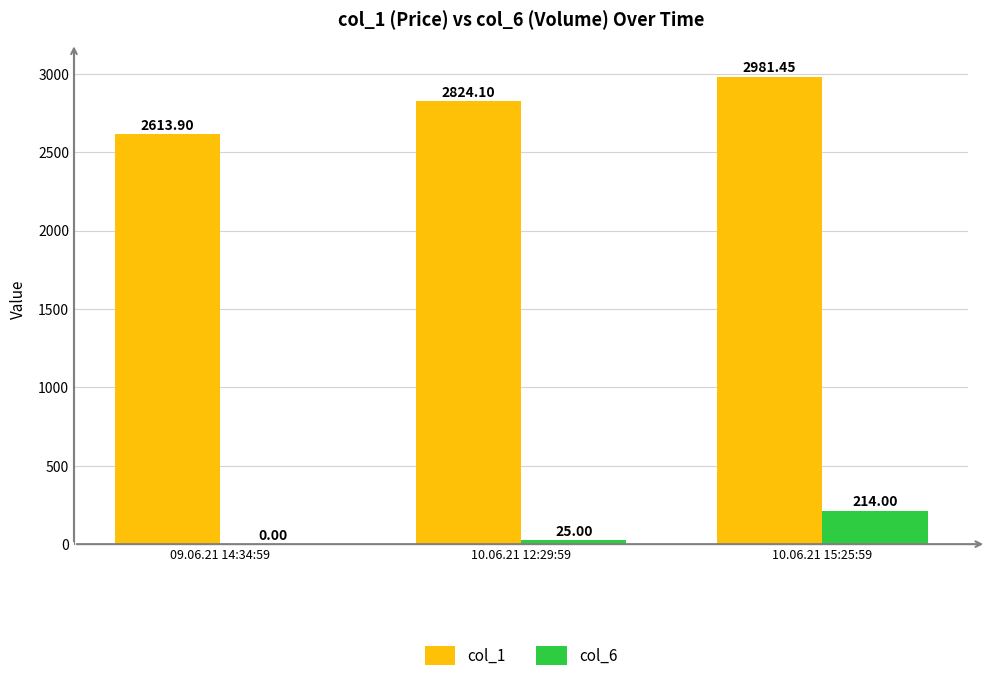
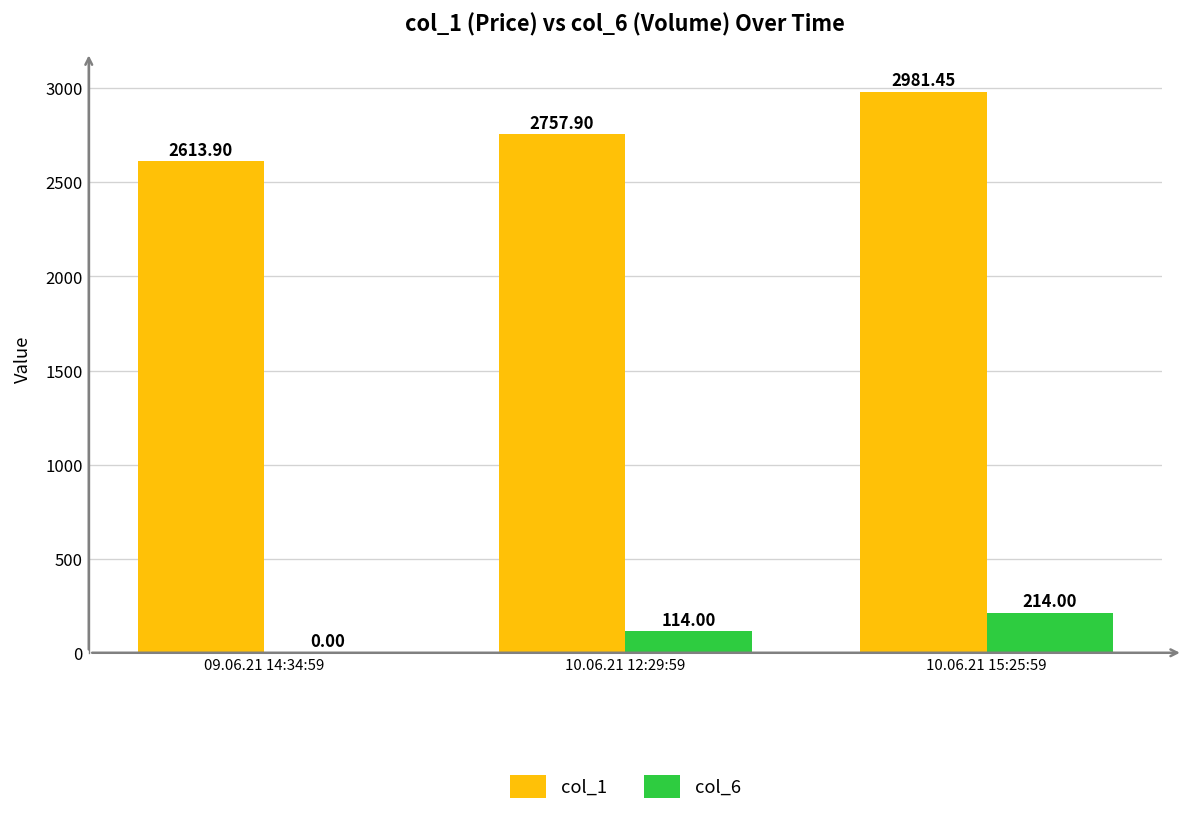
col_1, 10.06.21 12:29:59: 2824.10 -> 2757.90
col_6, 10.06.21 12:29:59: 25.00 -> 114.00
